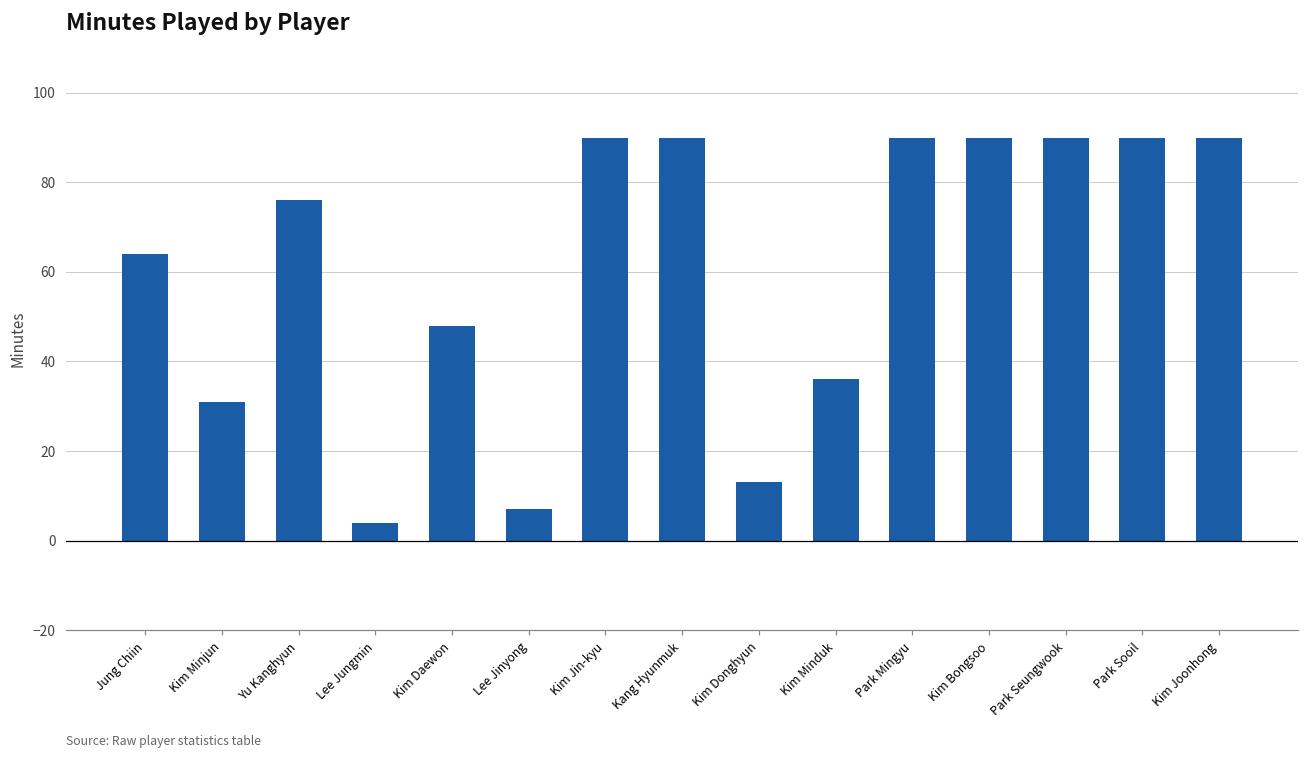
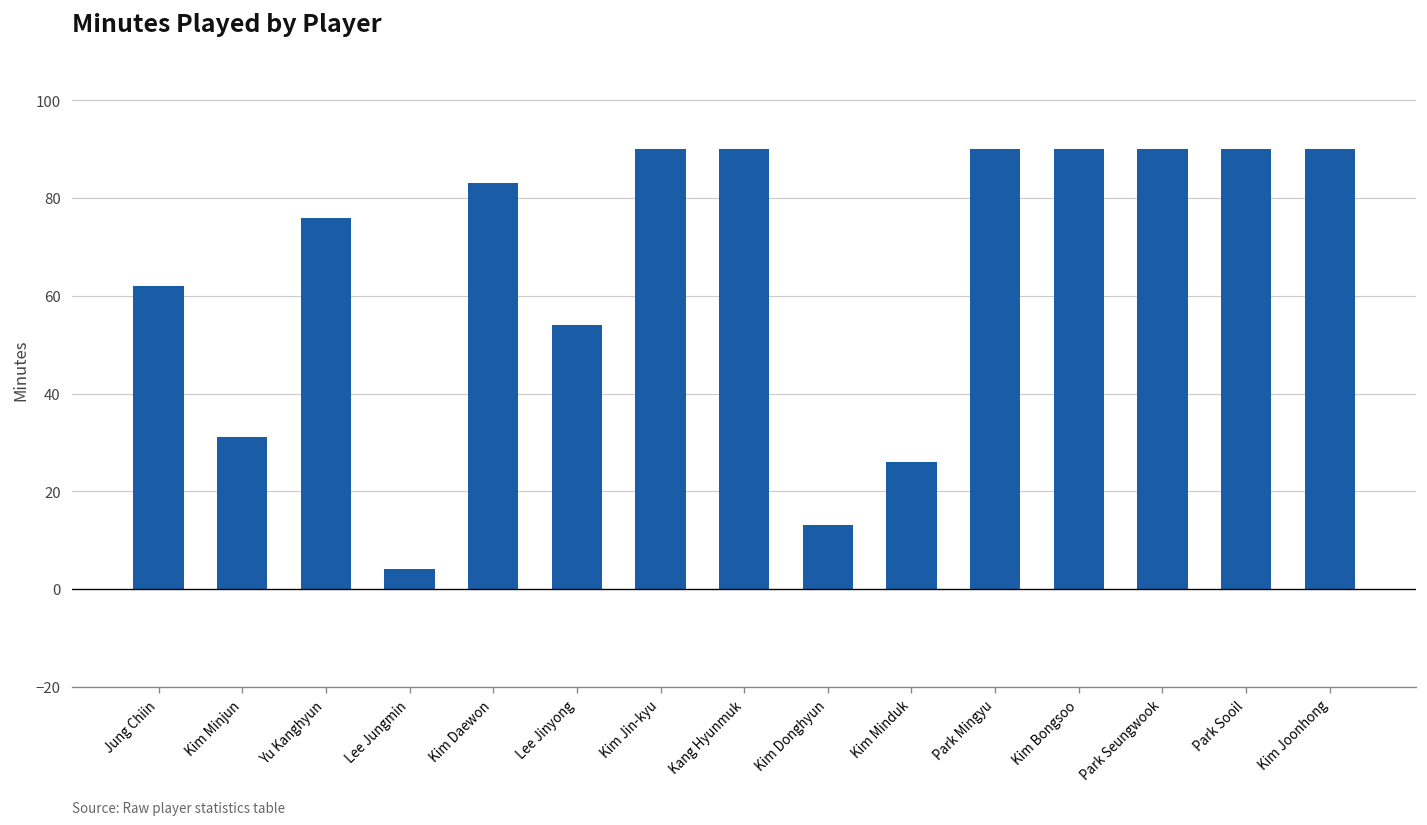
Jung Chiin: 64 -> 62
Kim Daewon: 48 -> 83
Lee Jinyong: 7 -> 54
Kim Minduk: 36 -> 26
